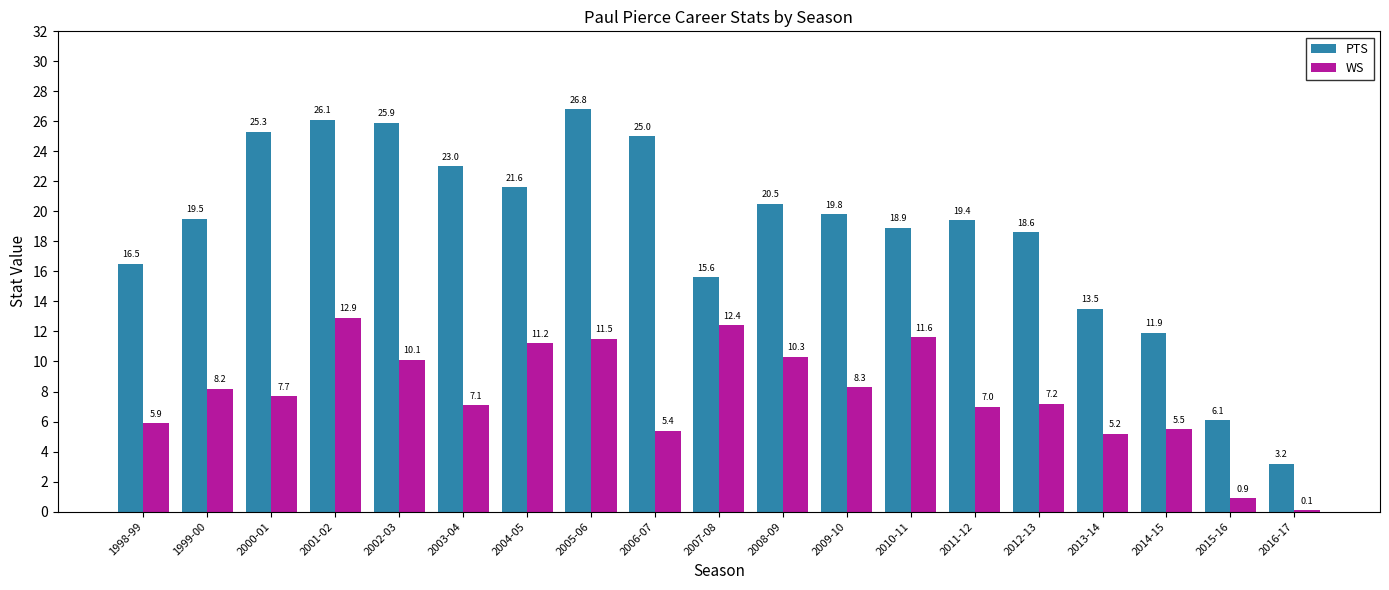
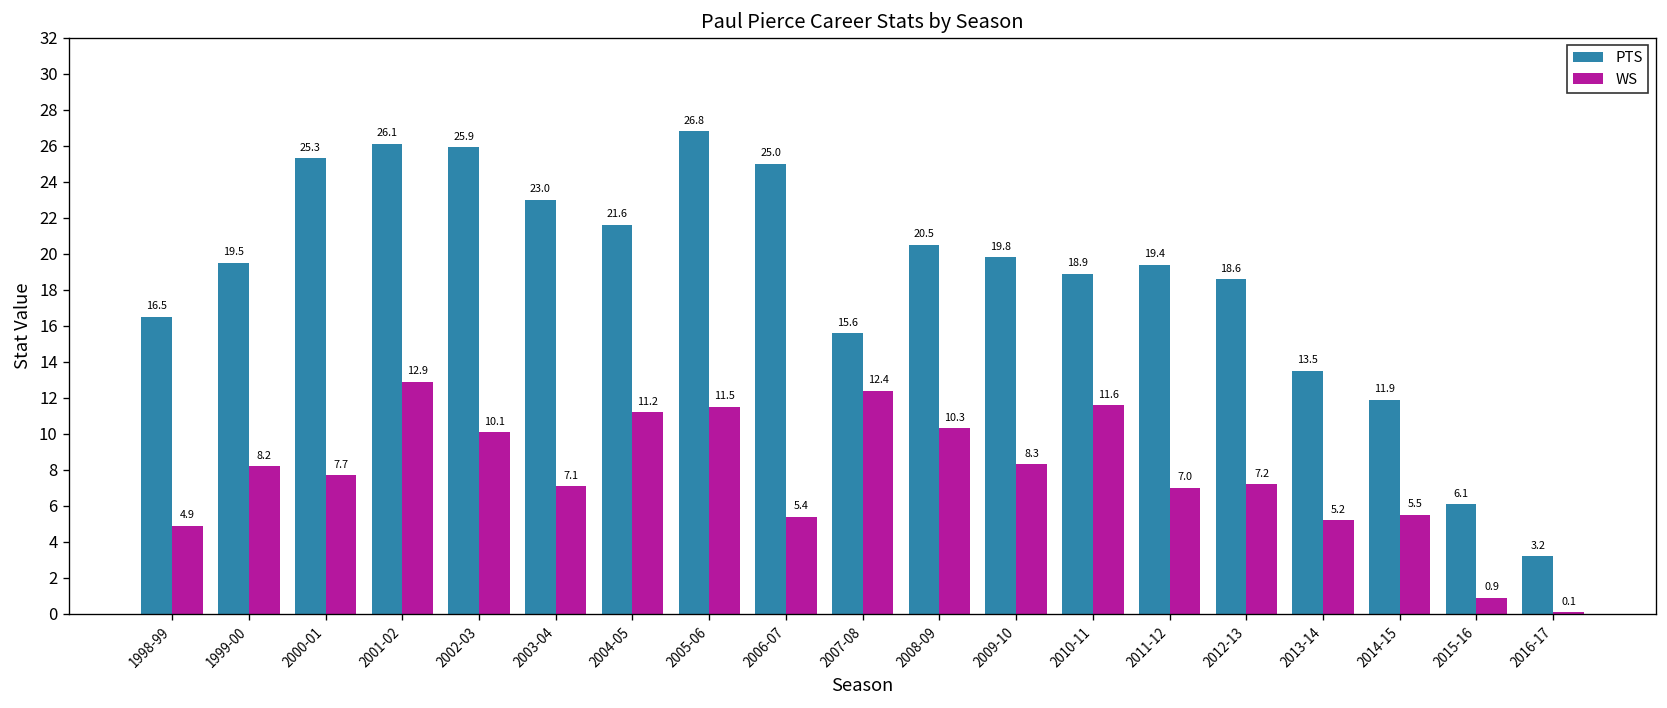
WS, 1998-99: 5.9 -> 4.9
